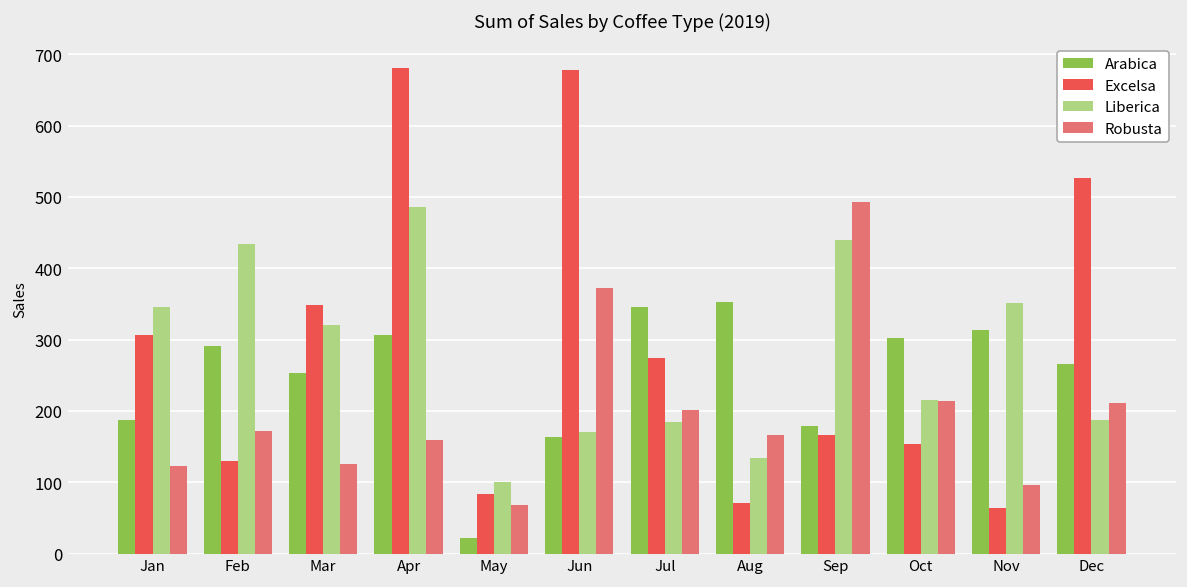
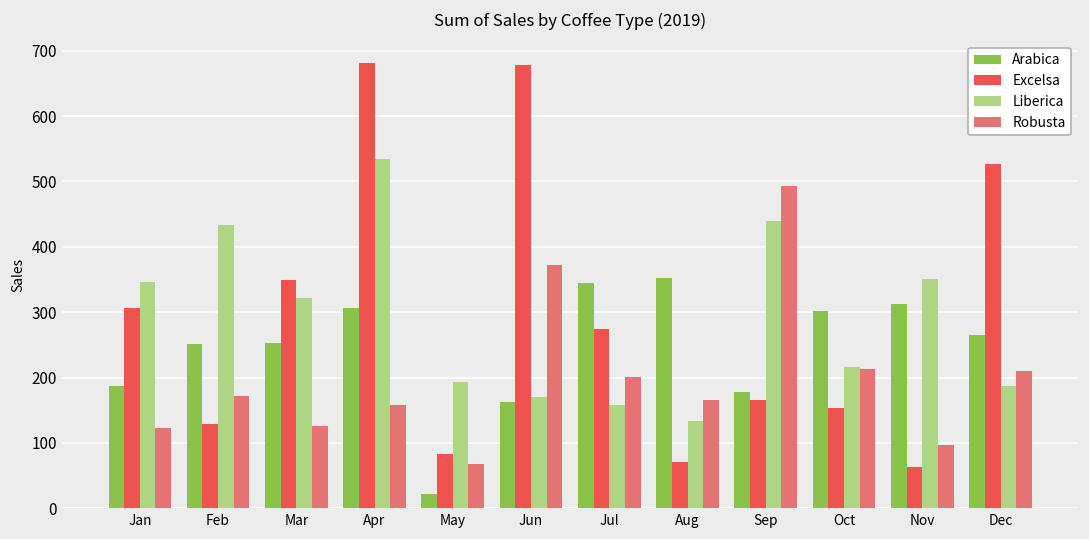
Arabica, Feb: 290 -> 250
Liberica, Apr: 490 -> 530
Liberica, May: 100 -> 190
Liberica, Jul: 180 -> 160
